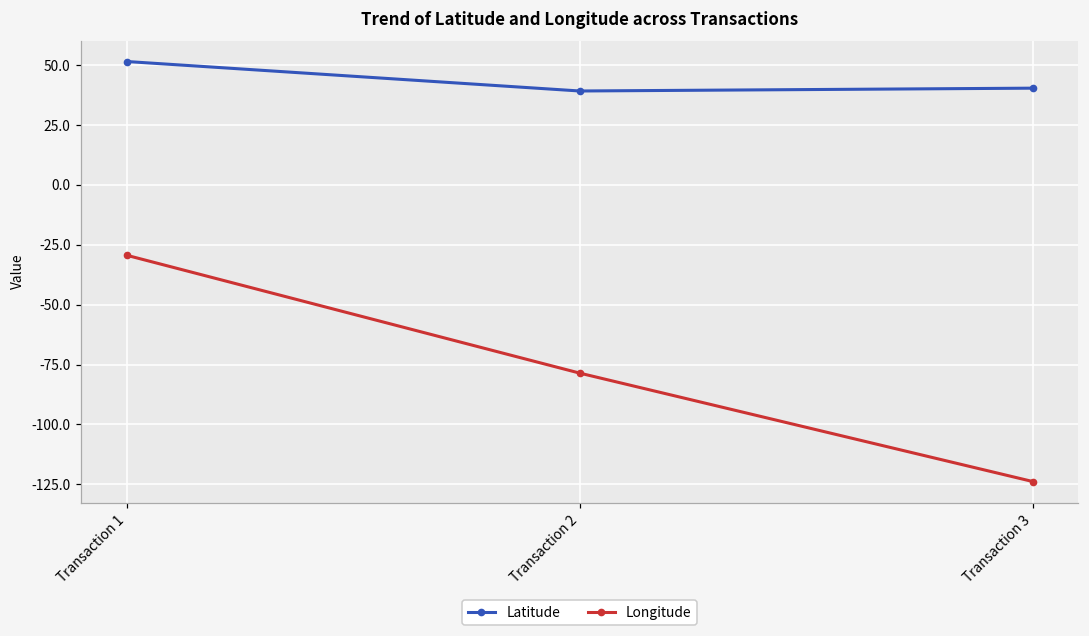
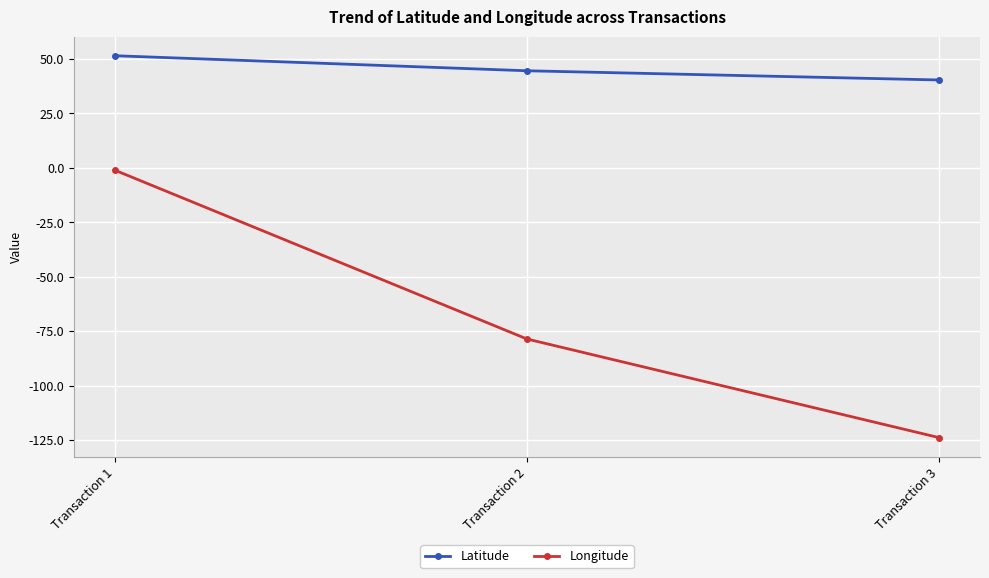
Longitude, Transaction 1: -29 -> -1
Latitude, Transaction 2: 39 -> 45
